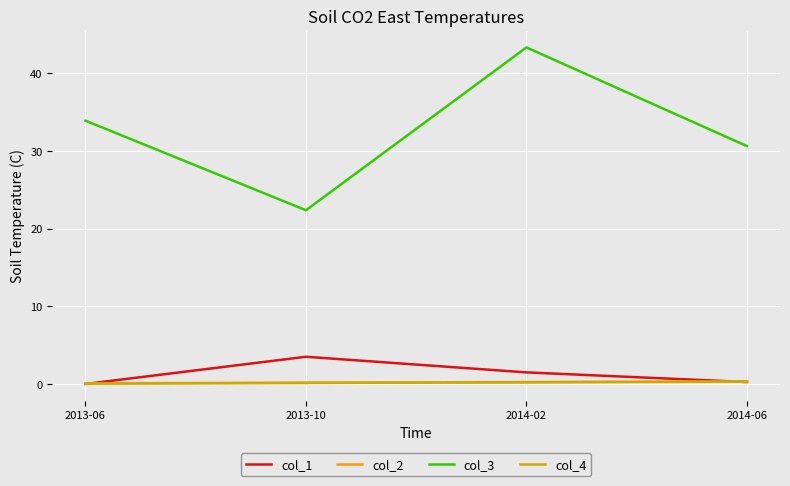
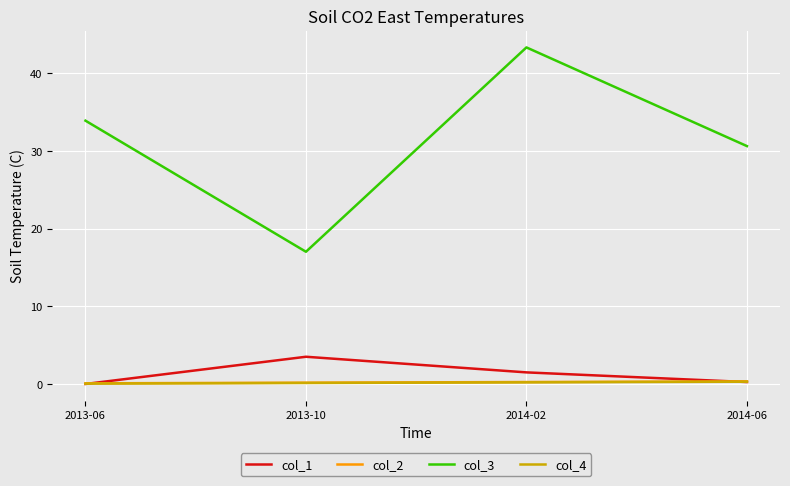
col_3, 2013-10: 22 -> 17
